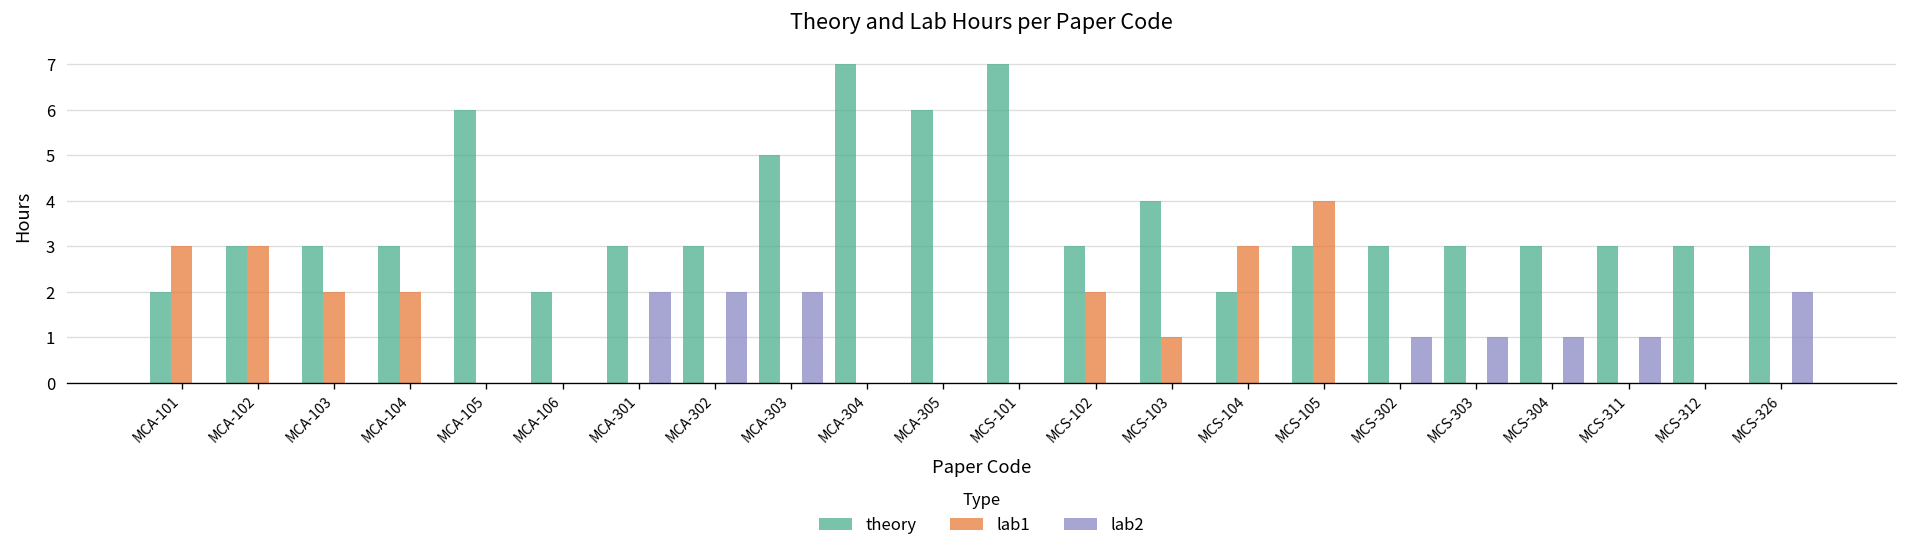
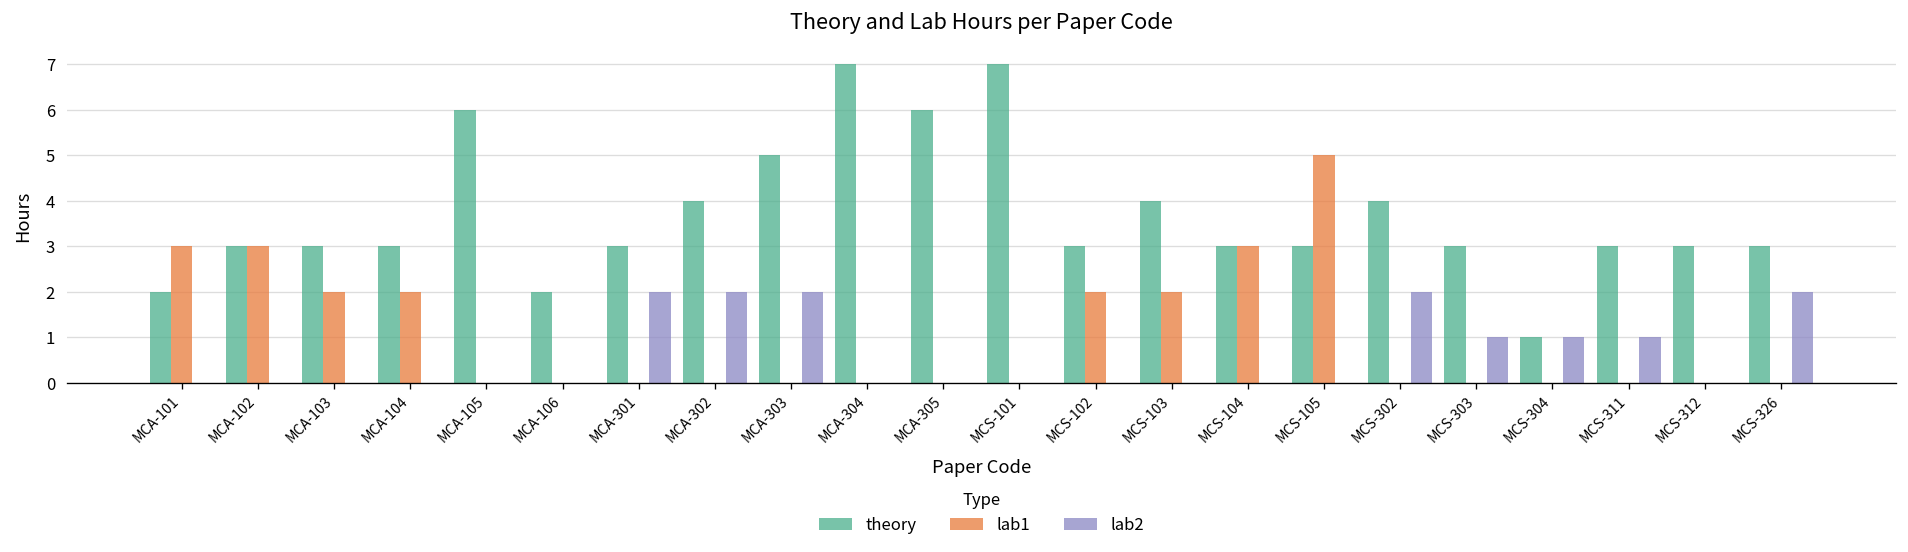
theory, MCA-302: 3 -> 4
lab1, MCS-103: 1 -> 2
theory, MCS-104: 2 -> 3
lab1, MCS-105: 4 -> 5
theory, MCS-302: 3 -> 4
lab2, MCS-302: 1 -> 2
theory, MCS-304: 3 -> 1
